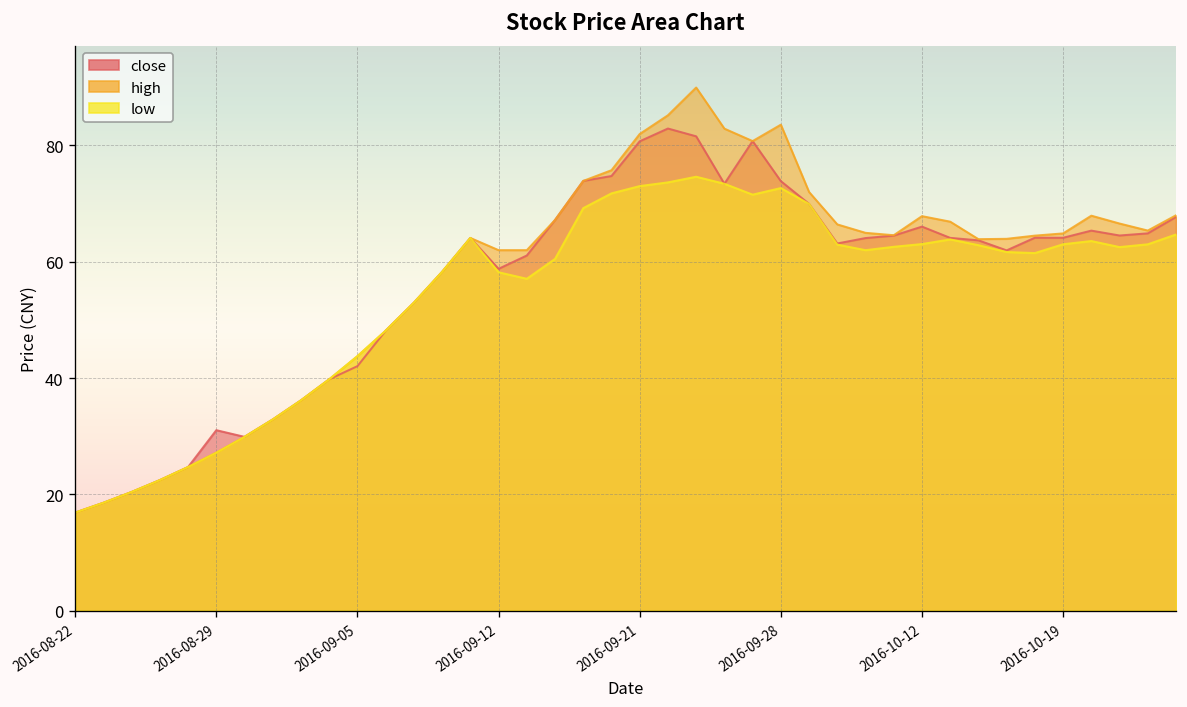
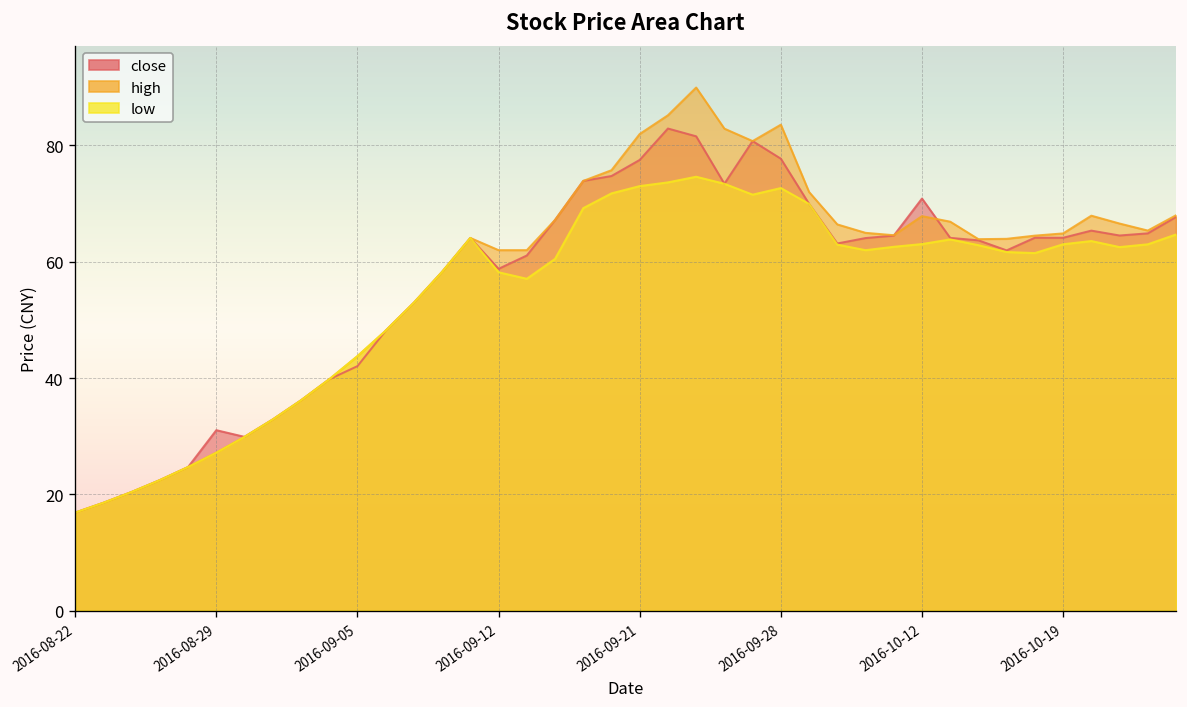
close, 2016-09-21: 81 -> 78
close, 2016-09-28: 74 -> 78
close, 2016-10-12: 66 -> 71
